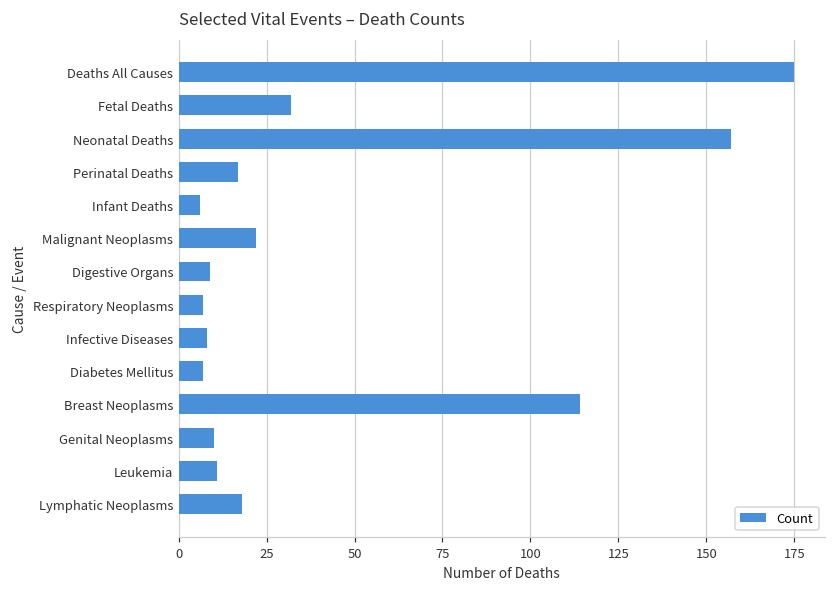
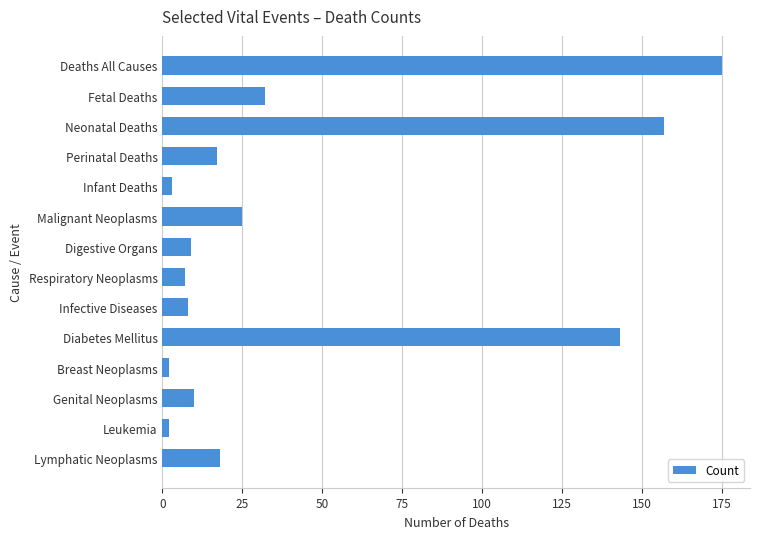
Infant Deaths: 6 -> 3
Malignant Neoplasms: 22 -> 25
Diabetes Mellitus: 7 -> 143
Breast Neoplasms: 114 -> 2
Leukemia: 11 -> 2
